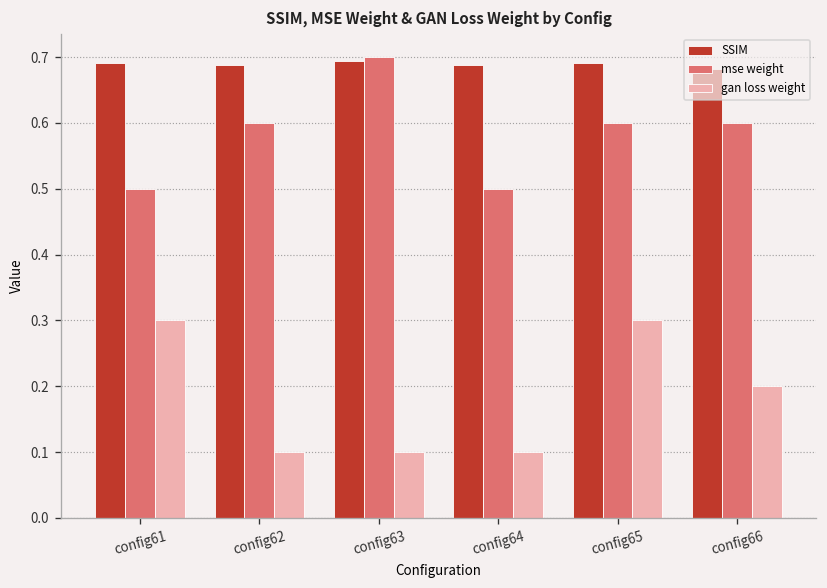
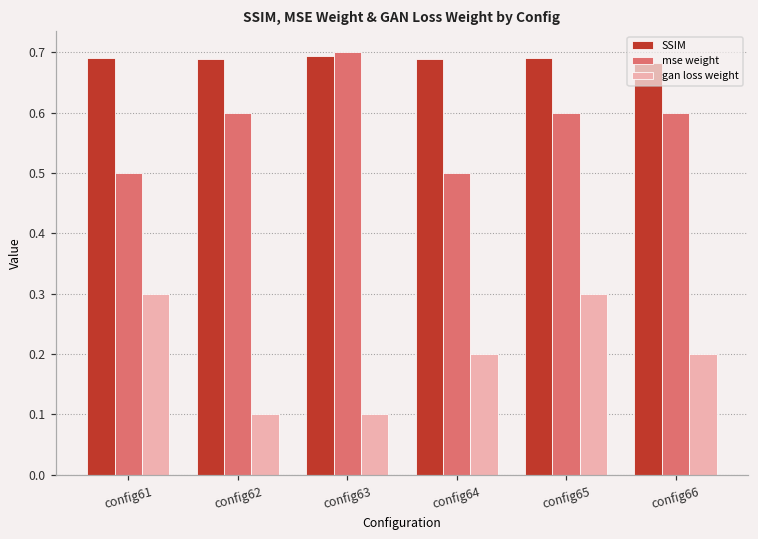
gan loss weight, config64: 0.1 -> 0.2
